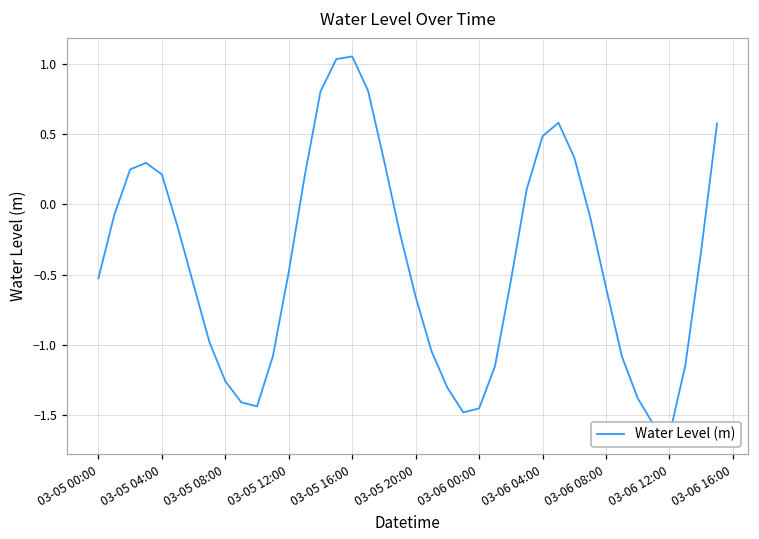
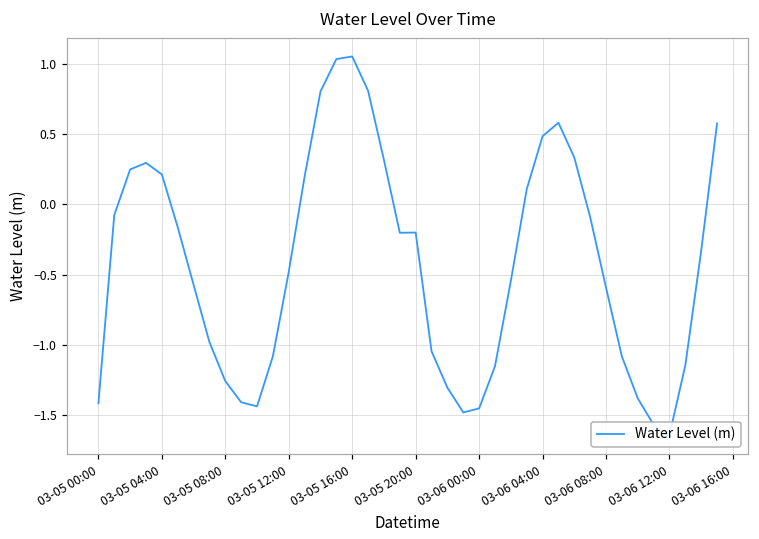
03-05 00:00: -0.53 -> -1.41
03-05 20:00: -0.66 -> -0.20
